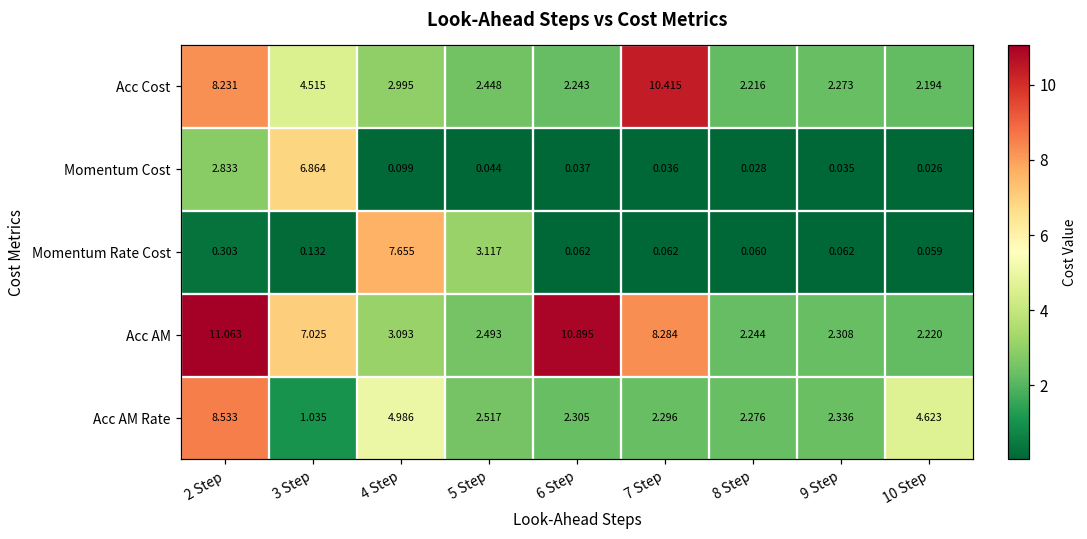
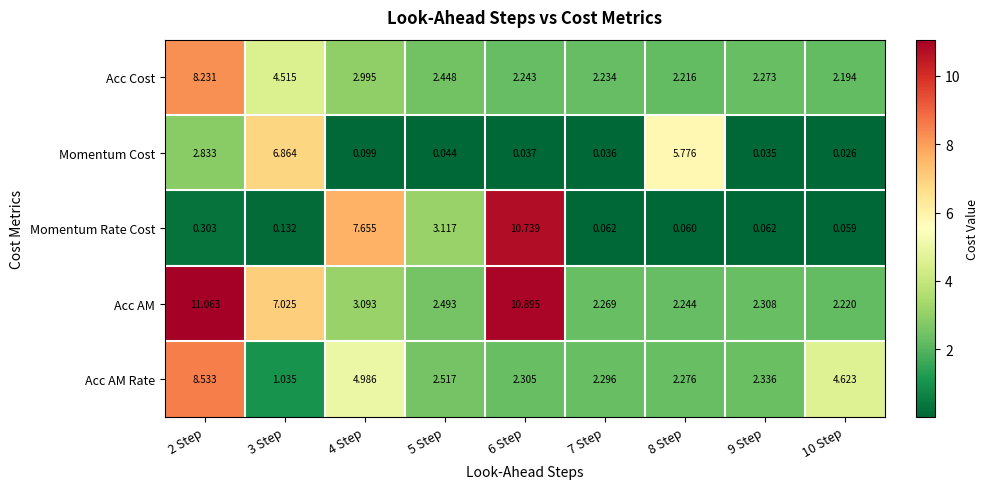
Acc Cost, 7 Step: 10.415 -> 2.234
Momentum Cost, 8 Step: 0.028 -> 5.776
Momentum Rate Cost, 6 Step: 0.062 -> 10.739
Acc AM, 7 Step: 8.284 -> 2.269
